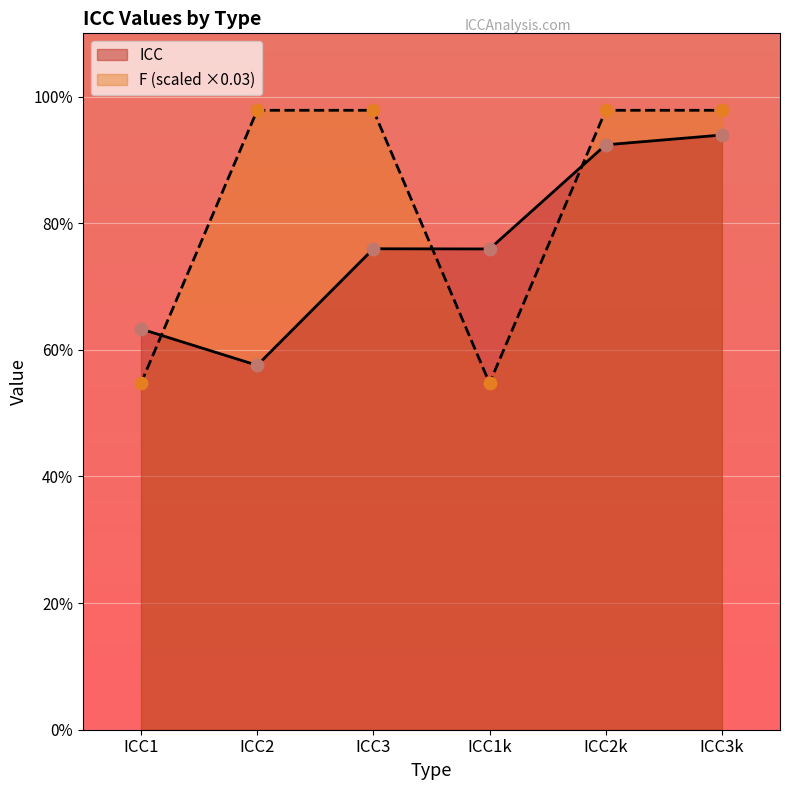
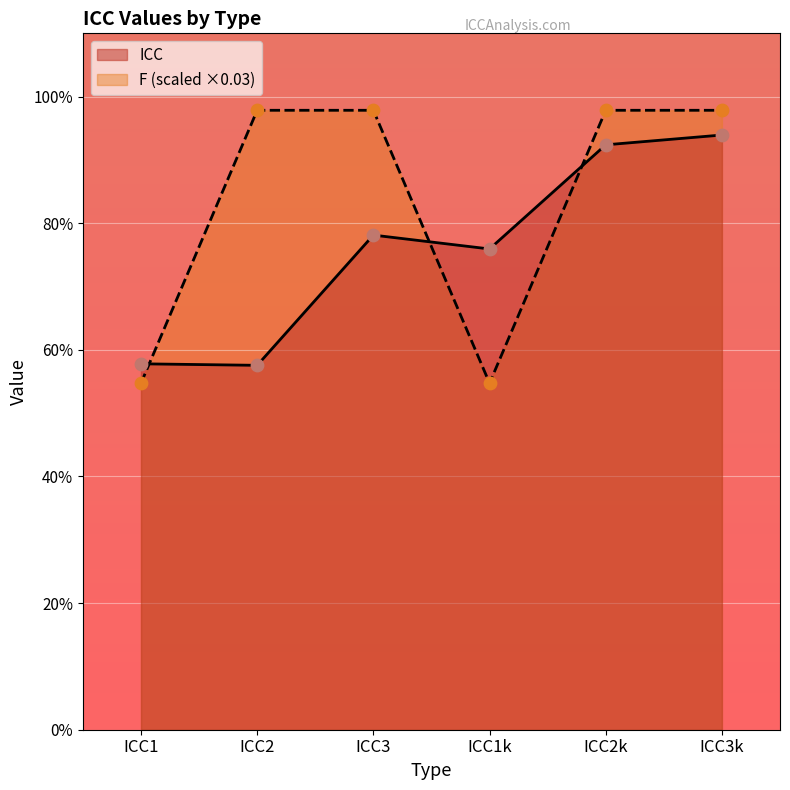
ICC, ICC1: 63% -> 58%
ICC, ICC3: 76% -> 78%
